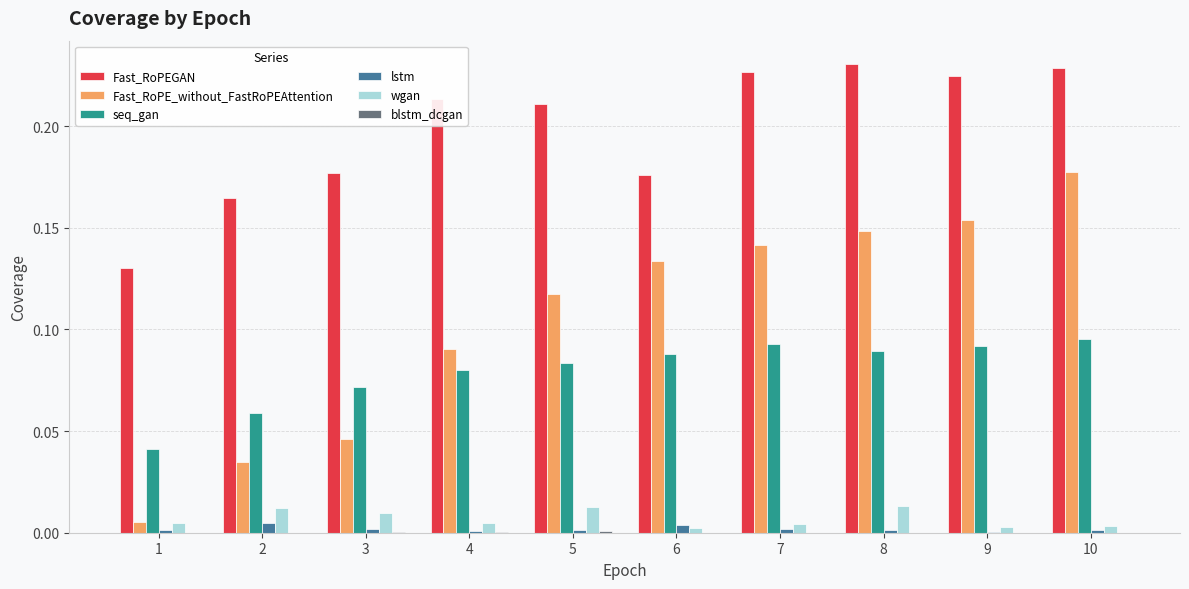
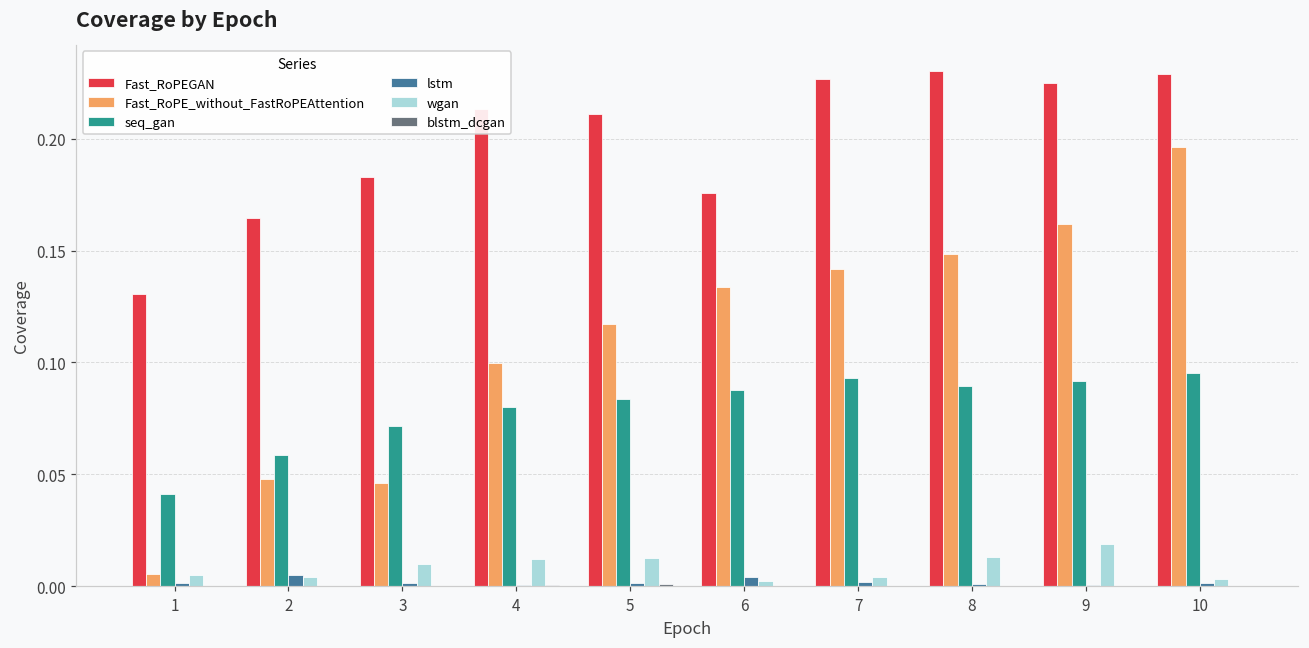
Fast_RoPE_without_FastRoPEAttention, 2: 0.035 -> 0.048
wgan, 2: 0.012 -> 0.004
Fast_RoPEGAN, 3: 0.177 -> 0.183
Fast_RoPE_without_FastRoPEAttention, 4: 0.091 -> 0.100
wgan, 4: 0.005 -> 0.012
Fast_RoPE_without_FastRoPEAttention, 9: 0.154 -> 0.162
wgan, 9: 0.003 -> 0.019
Fast_RoPE_without_FastRoPEAttention, 10: 0.178 -> 0.196
